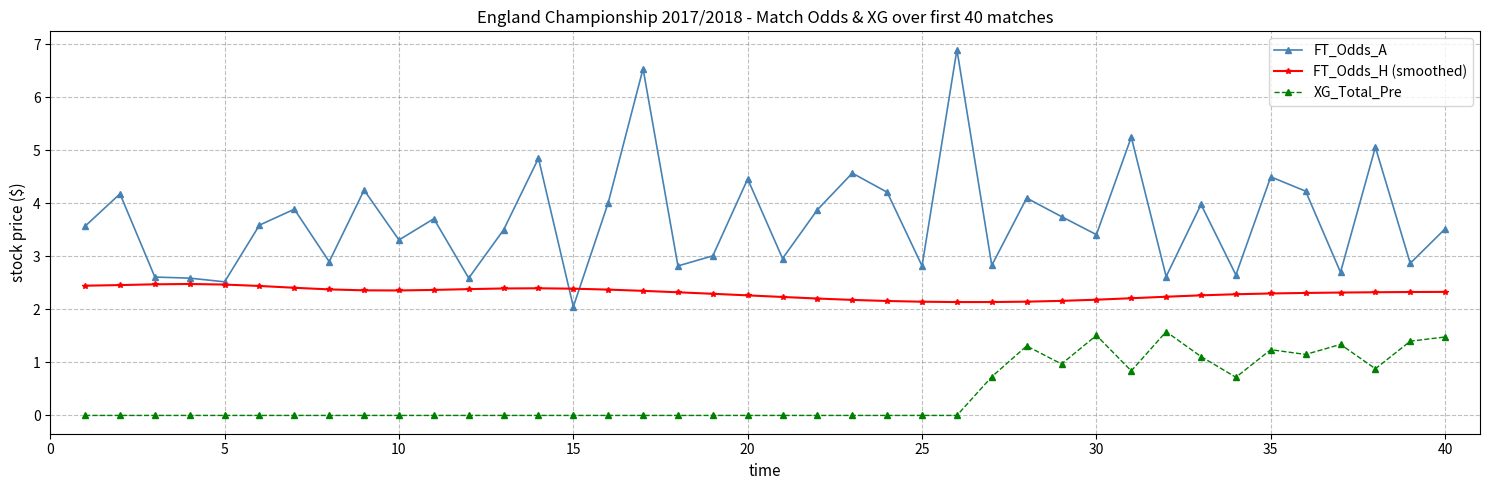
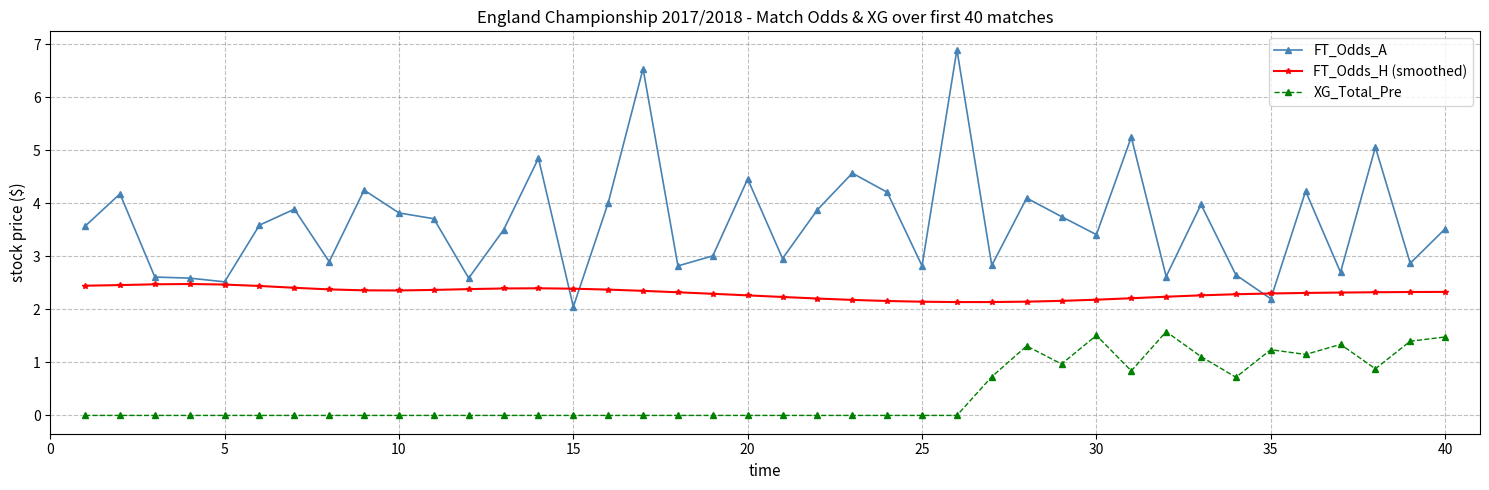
FT_Odds_A, 10: 3.3 -> 3.8
FT_Odds_A, 35: 4.5 -> 2.2
